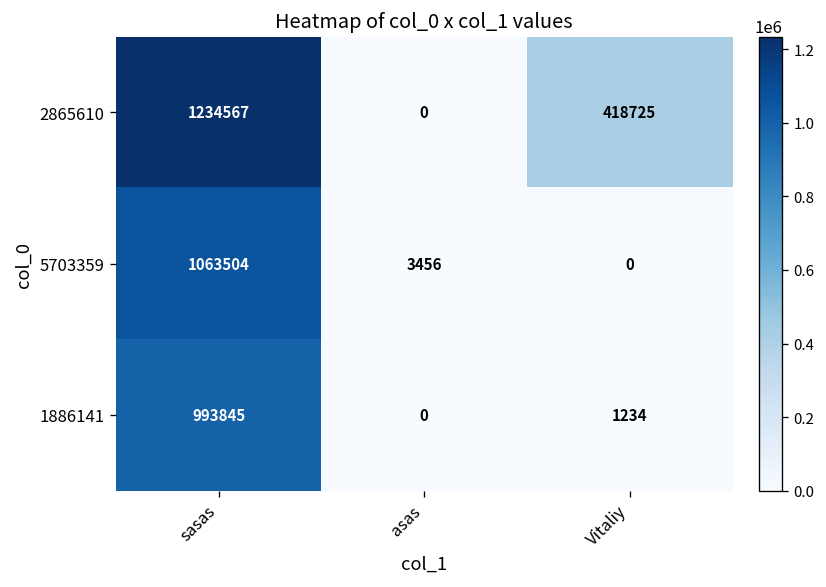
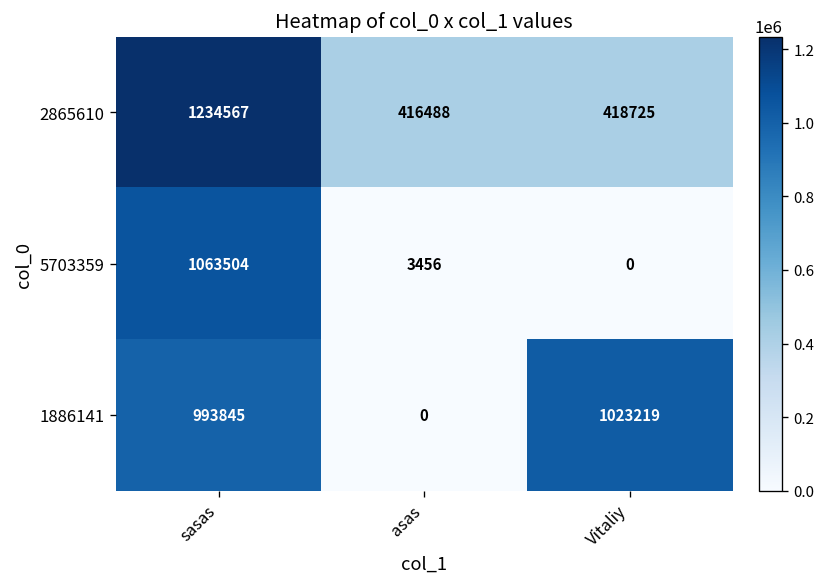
2865610, asas: 0 -> 416488
1886141, Vitaliy: 1234 -> 1023219
